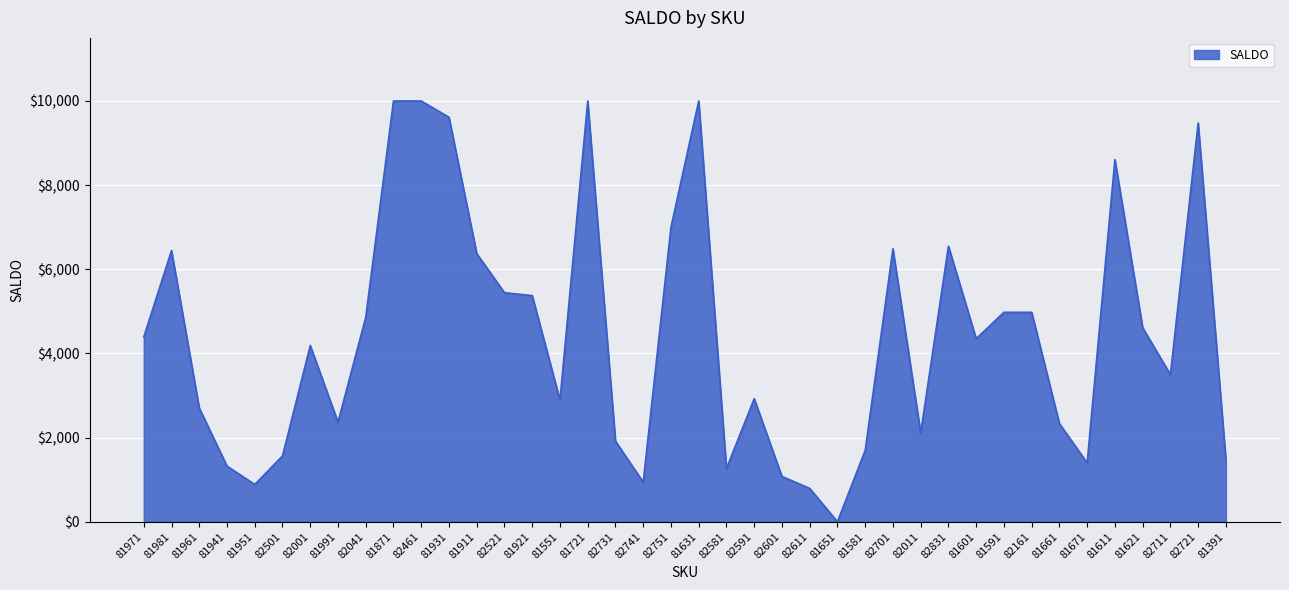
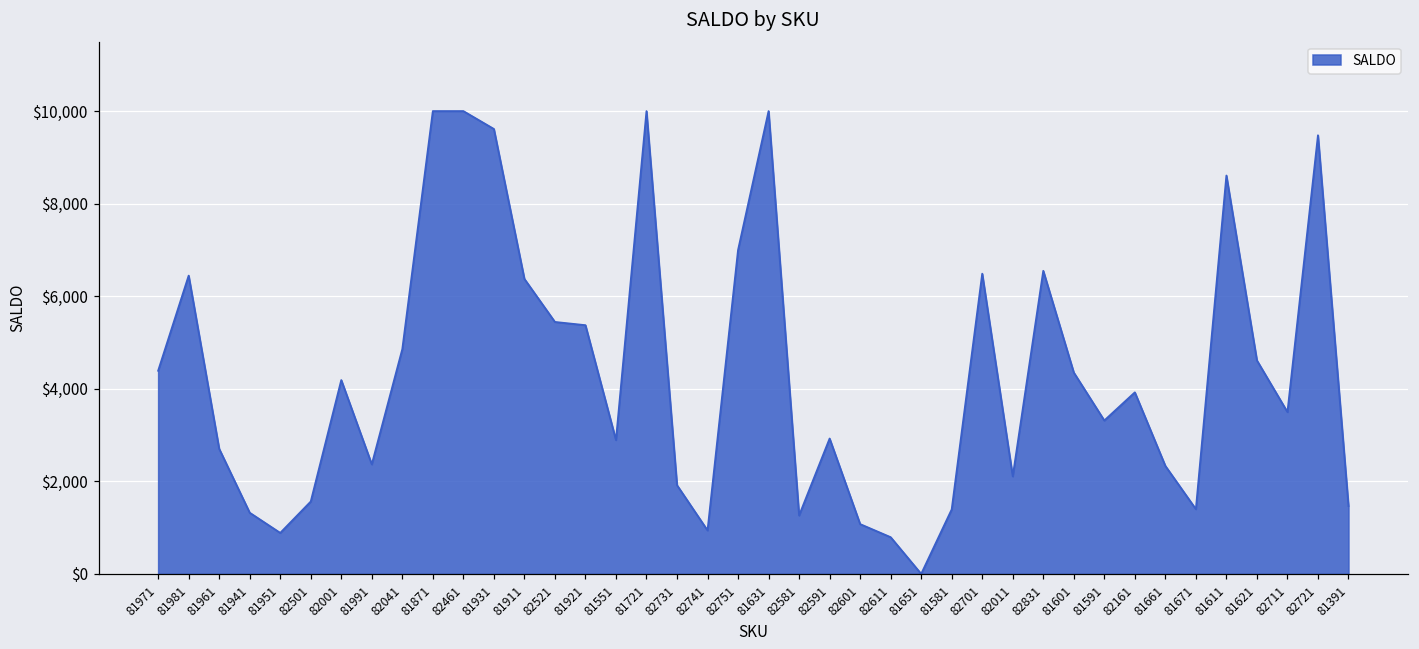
81581: $1,700 -> $1,400
81591: $5,000 -> $3,300
82161: $5,000 -> $3,900
